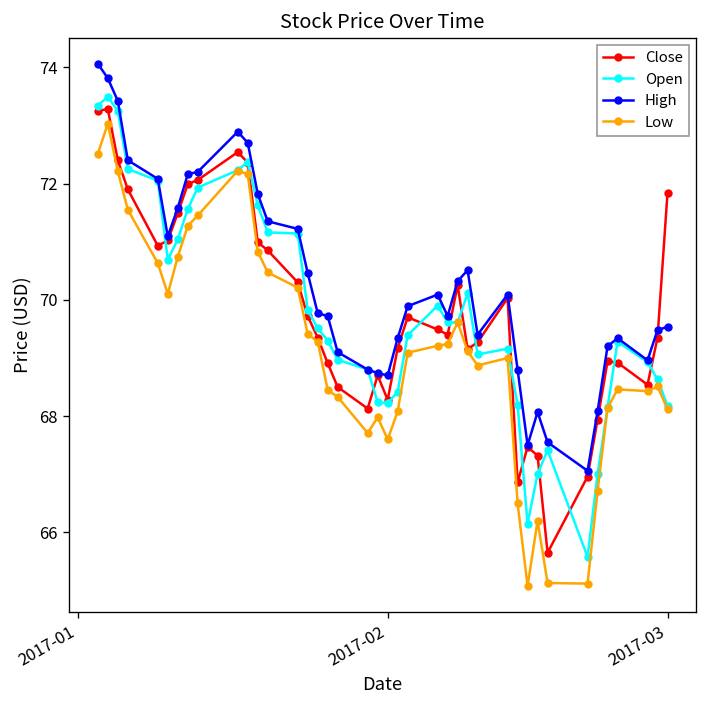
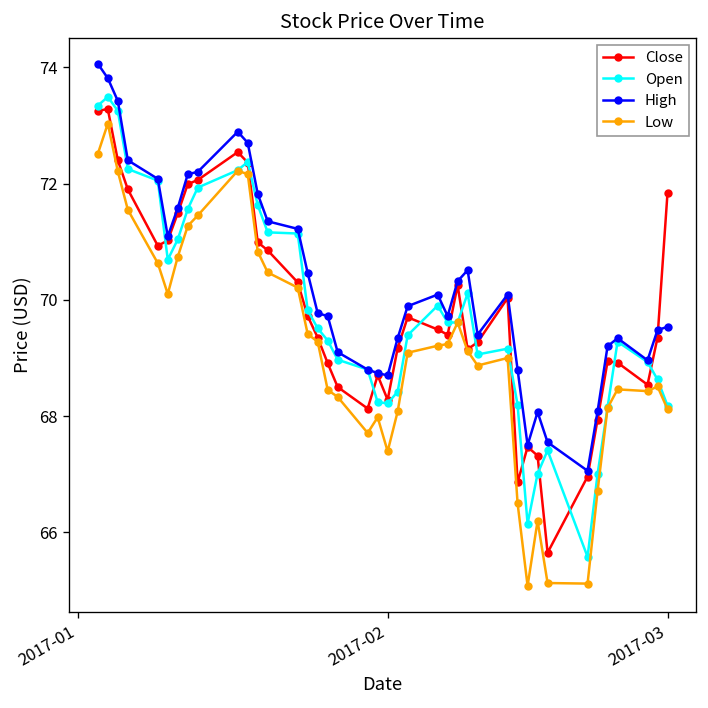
Low, 2017-02: 67.6 -> 67.4
